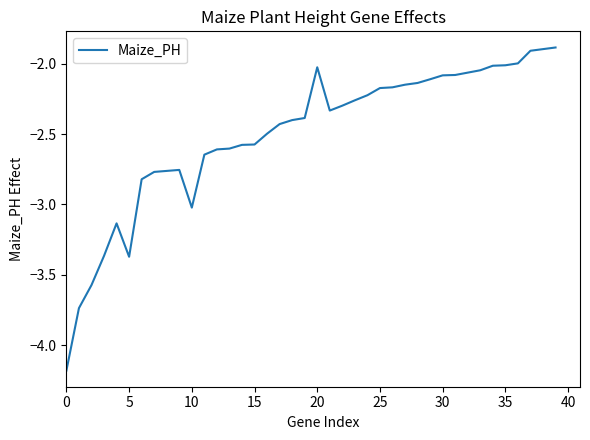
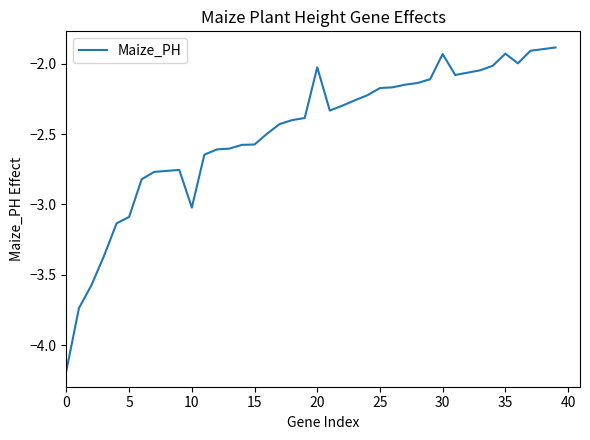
5: -3.37 -> -3.09
30: -2.08 -> -1.93
35: -2.01 -> -1.93
